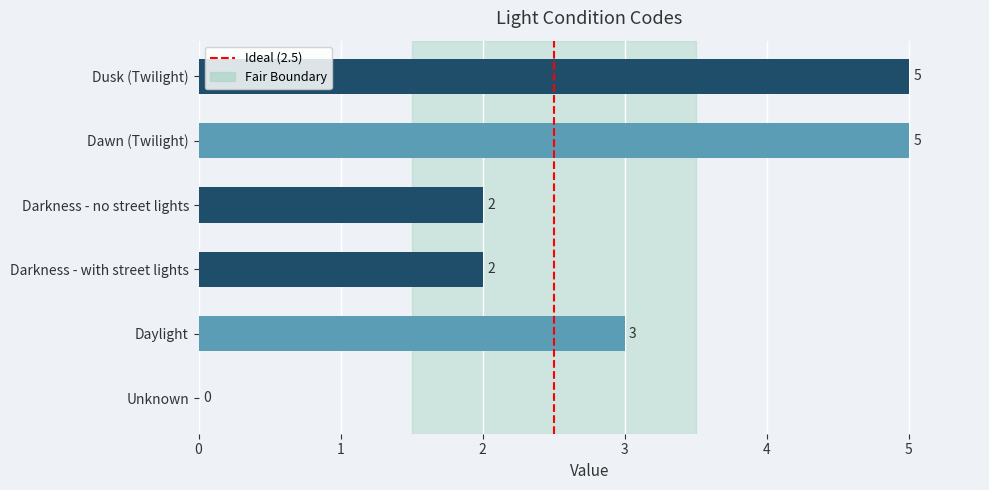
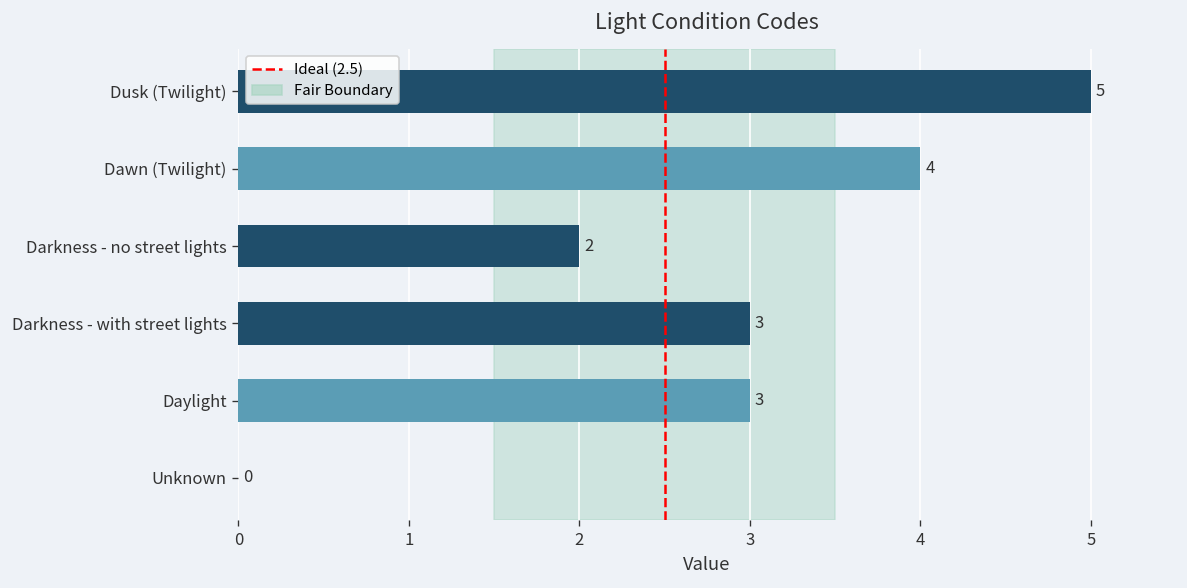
Dawn (Twilight): 5 -> 4
Darkness - with street lights: 2 -> 3
